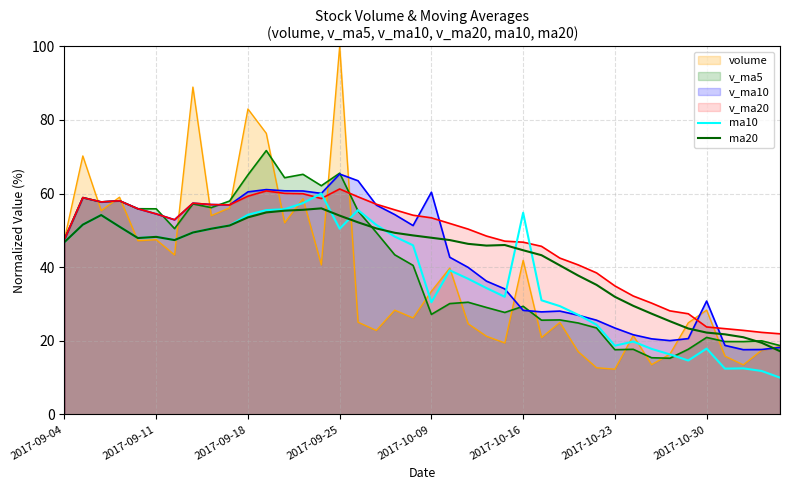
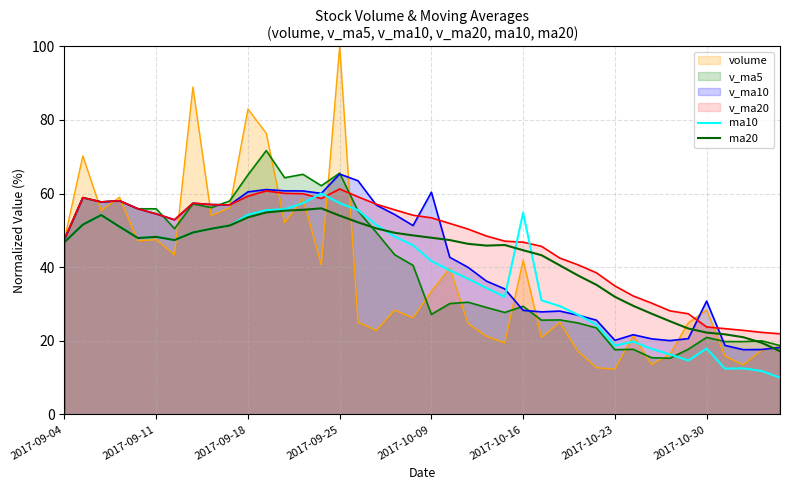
ma10, 2017-09-25: 50 -> 57
ma10, 2017-10-09: 30 -> 42
v_ma10, 2017-10-23: 23 -> 20
